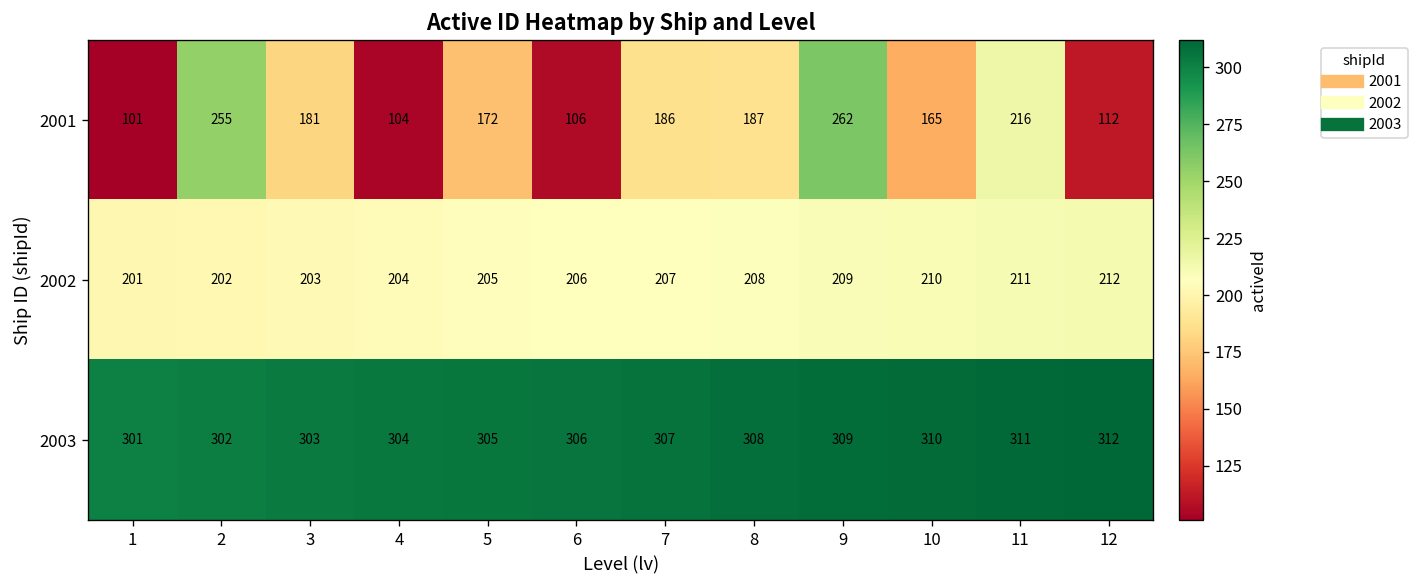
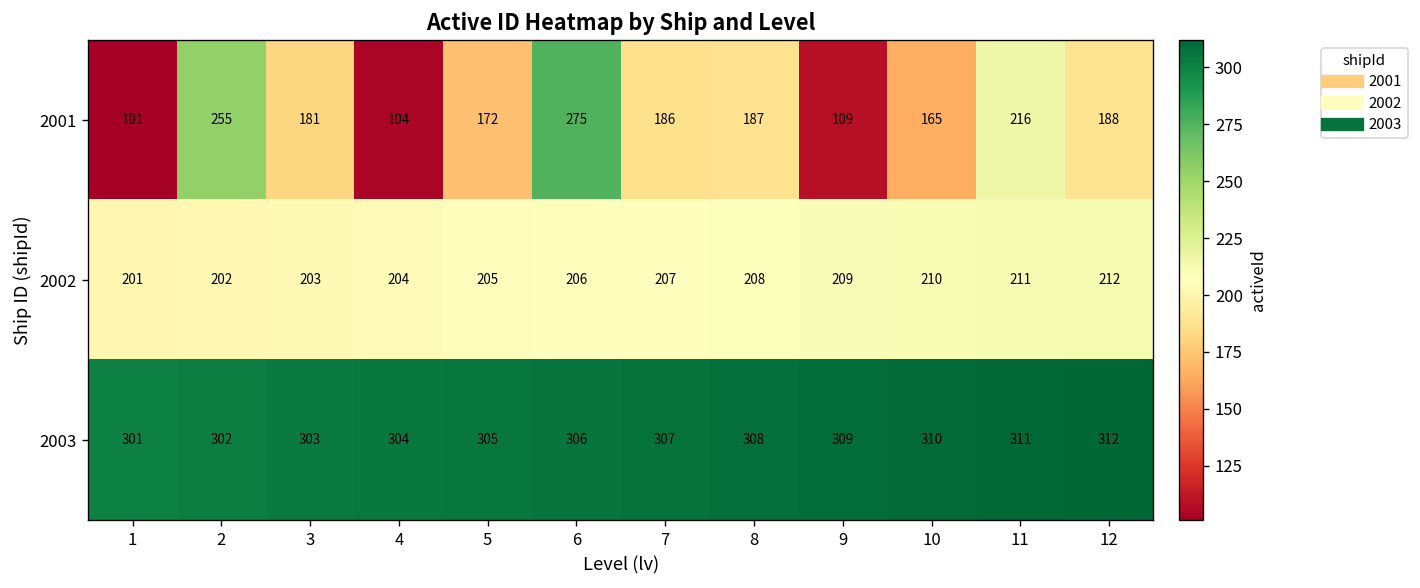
2001, 6: 106 -> 275
2001, 9: 262 -> 109
2001, 12: 112 -> 188
